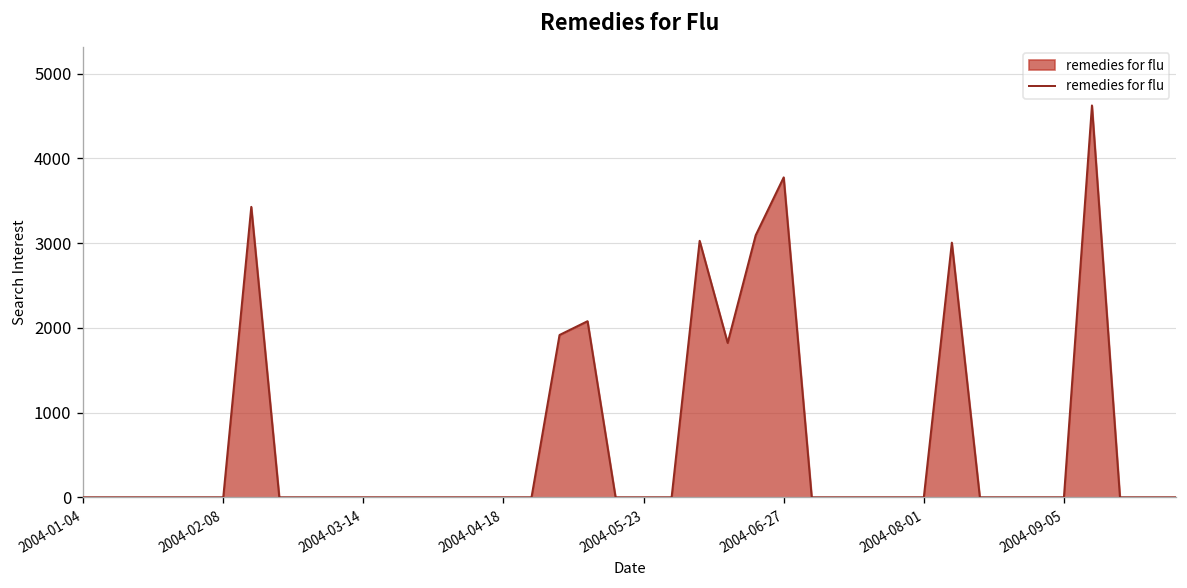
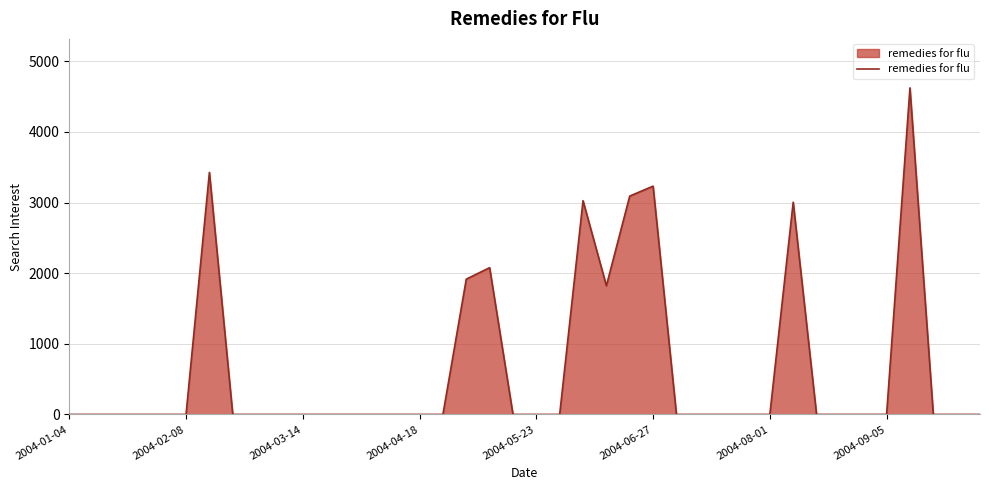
2004-06-27: 3800 -> 3200
